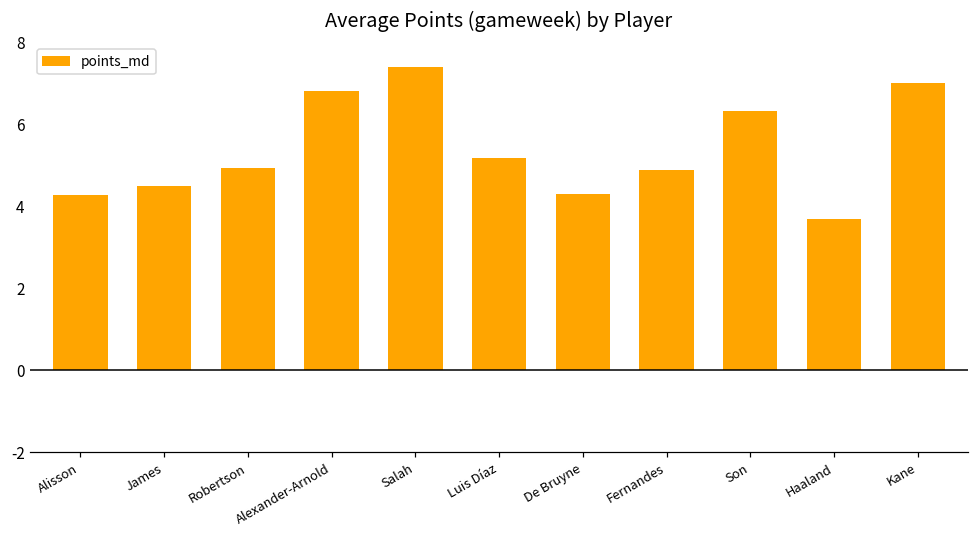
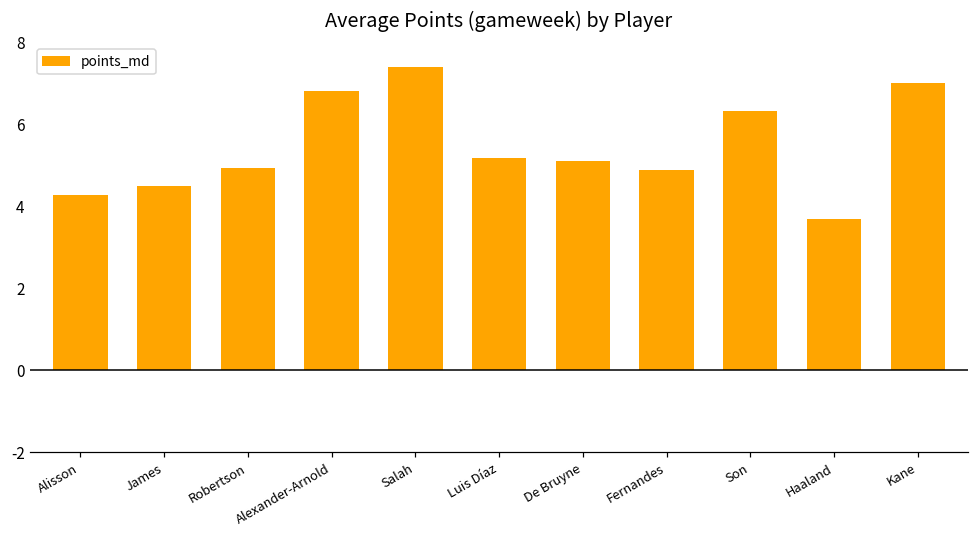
De Bruyne: 4.3 -> 5.1
